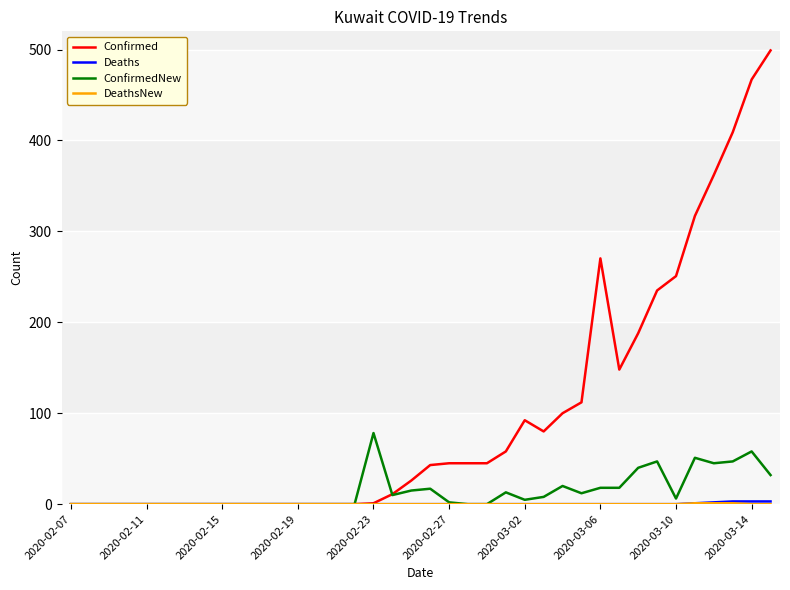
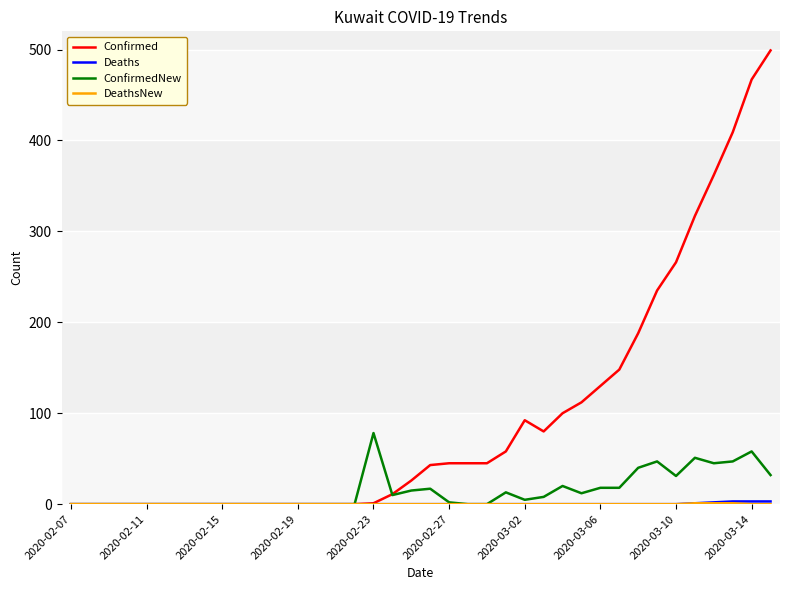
Confirmed, 2020-03-06: 270 -> 130
Confirmed, 2020-03-10: 250 -> 270
ConfirmedNew, 2020-03-10: 10 -> 30
